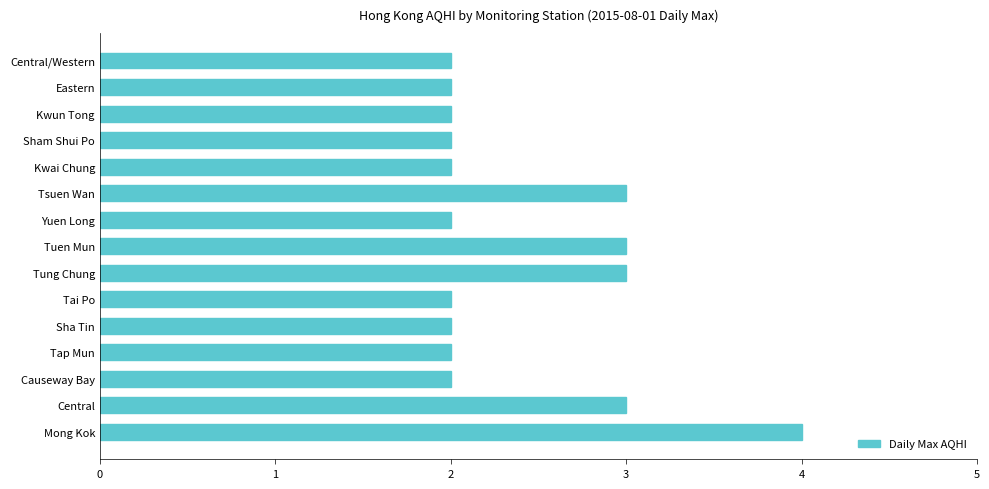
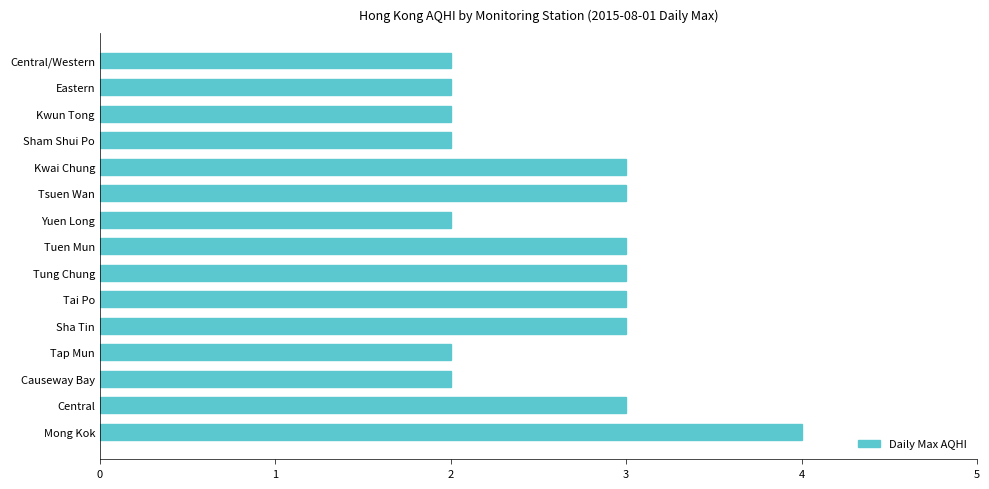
Kwai Chung: 2 -> 3
Tai Po: 2 -> 3
Sha Tin: 2 -> 3
